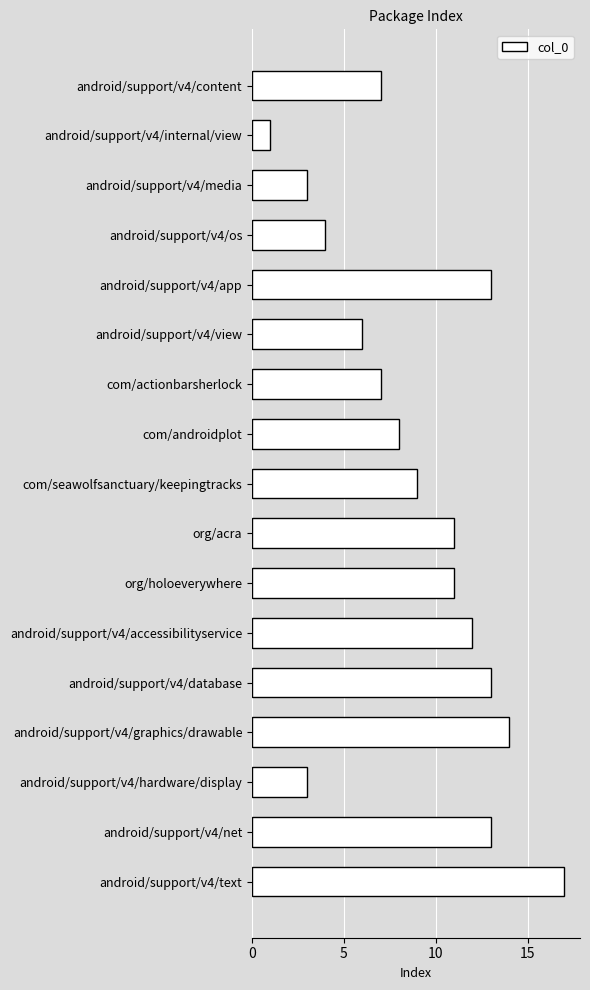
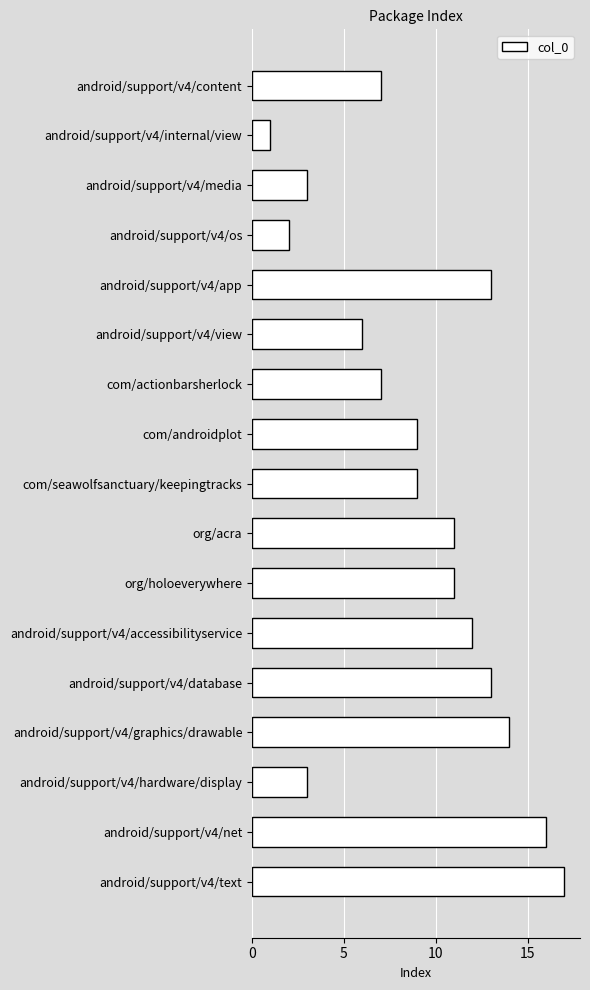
android/support/v4/os: 4 -> 2
com/androidplot: 8 -> 9
android/support/v4/net: 13 -> 16
